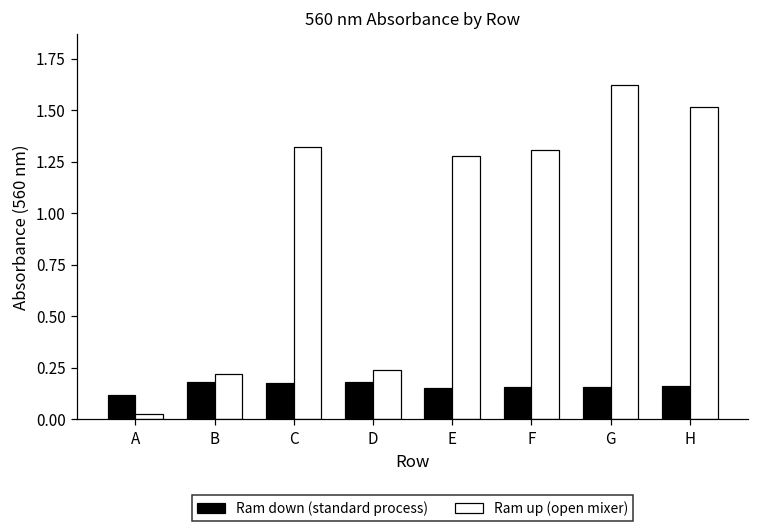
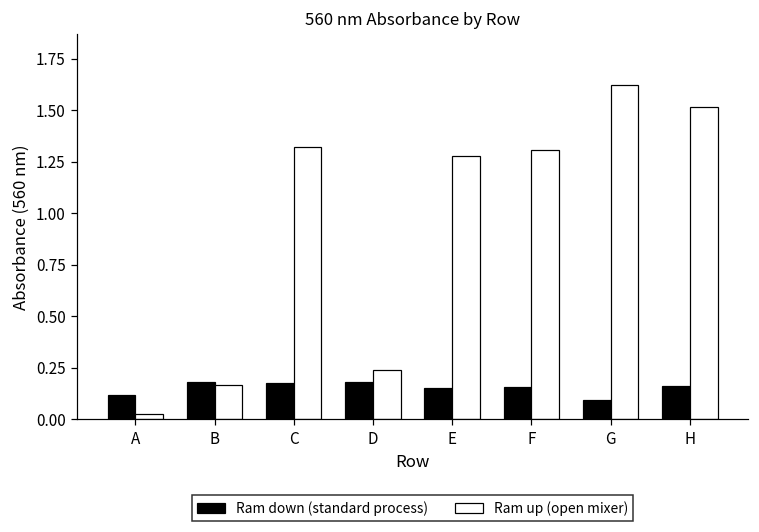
Ram up (open mixer), B: 0.22 -> 0.16
Ram down (standard process), G: 0.16 -> 0.09
